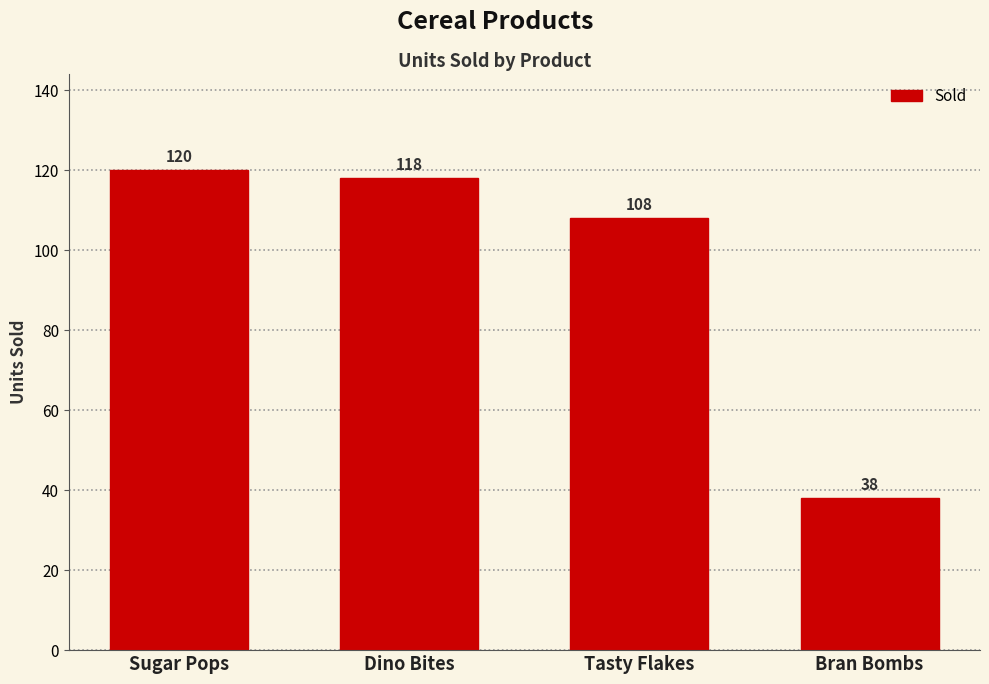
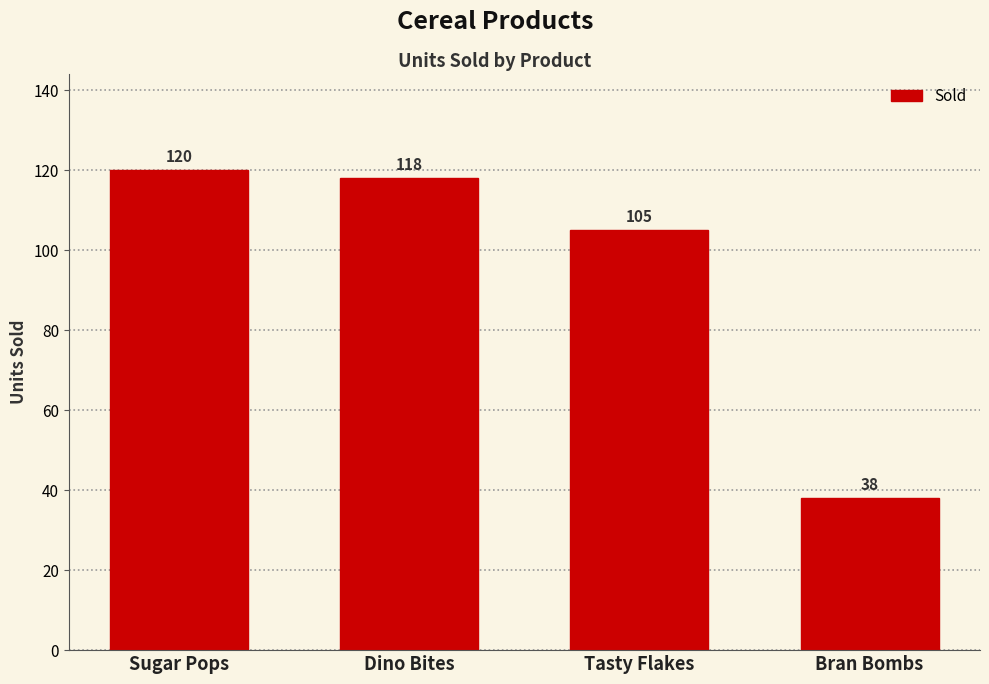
Tasty Flakes: 108 -> 105
